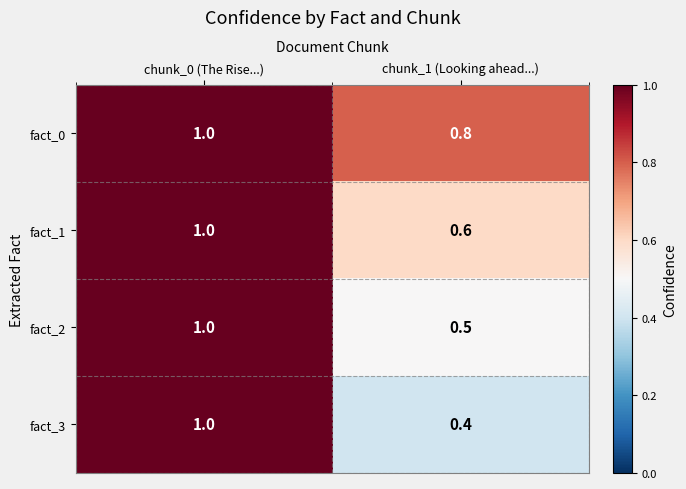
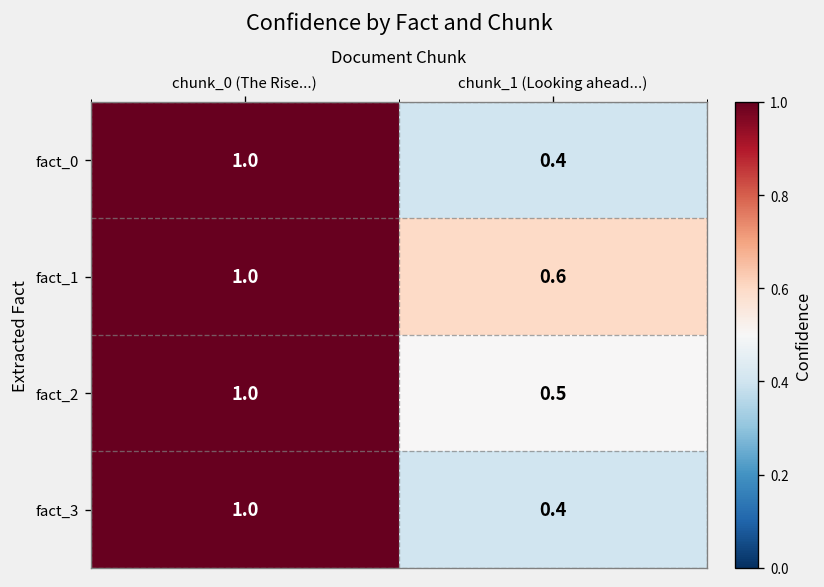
fact_0, chunk_1 (Looking ahead...): 0.8 -> 0.4
